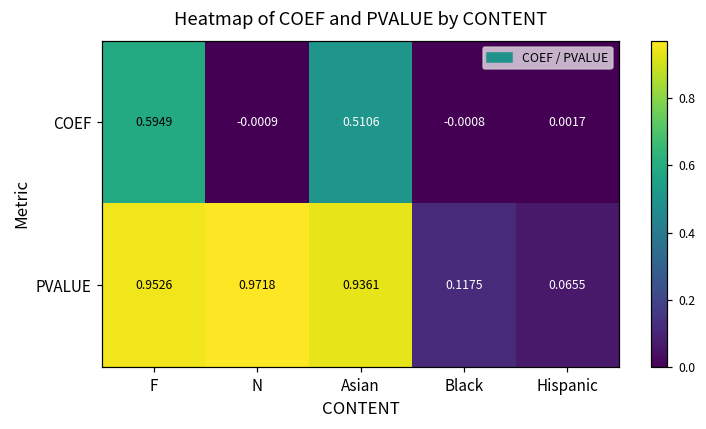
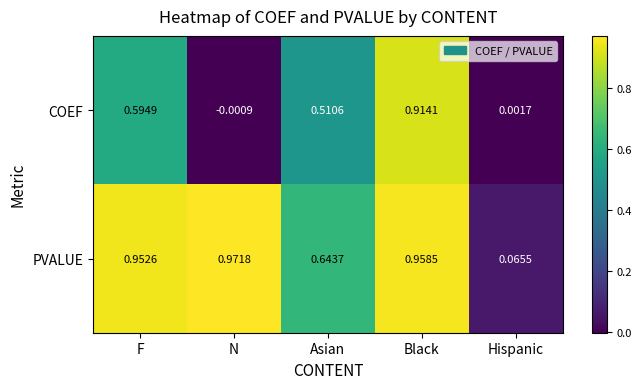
COEF, Black: -0.0008 -> 0.9141
PVALUE, Asian: 0.9361 -> 0.6437
PVALUE, Black: 0.1175 -> 0.9585
